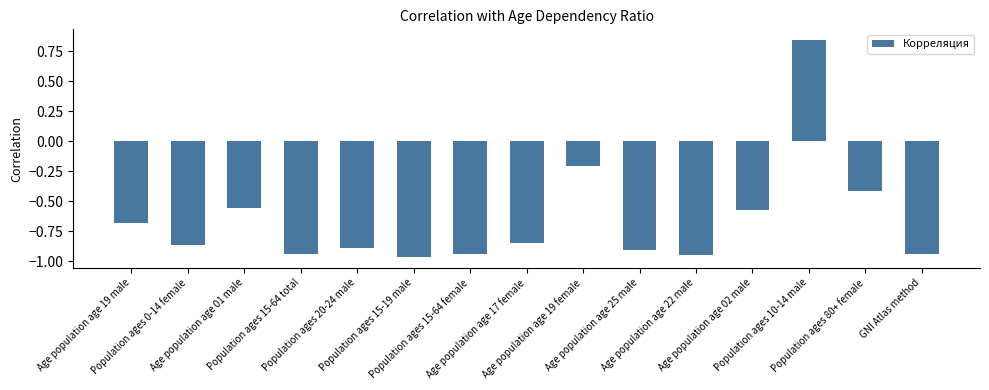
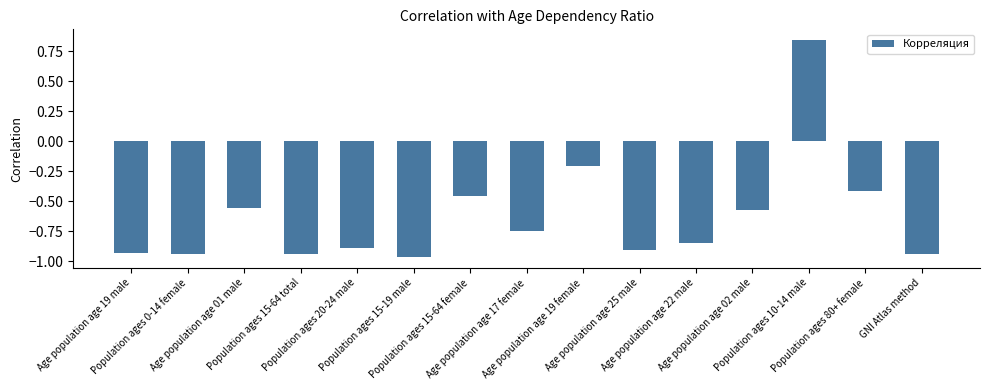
Age population age 19 male: -0.68 -> -0.93
Population ages 0-14 female: -0.86 -> -0.94
Population ages 15-64 female: -0.94 -> -0.46
Age population age 17 female: -0.84 -> -0.75
Age population age 22 male: -0.95 -> -0.84
